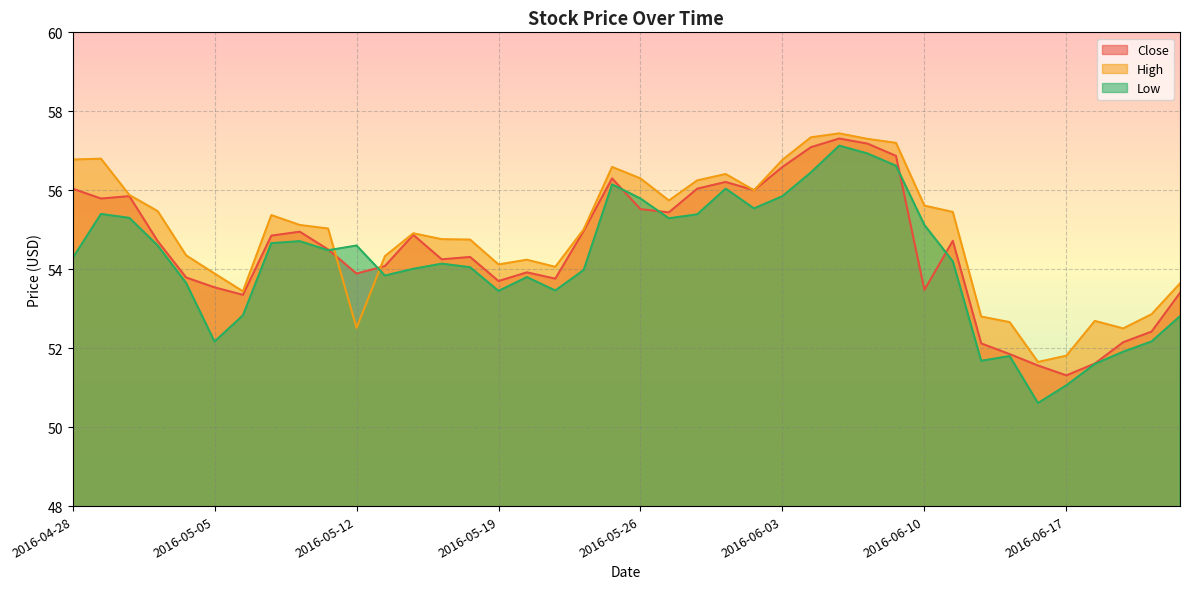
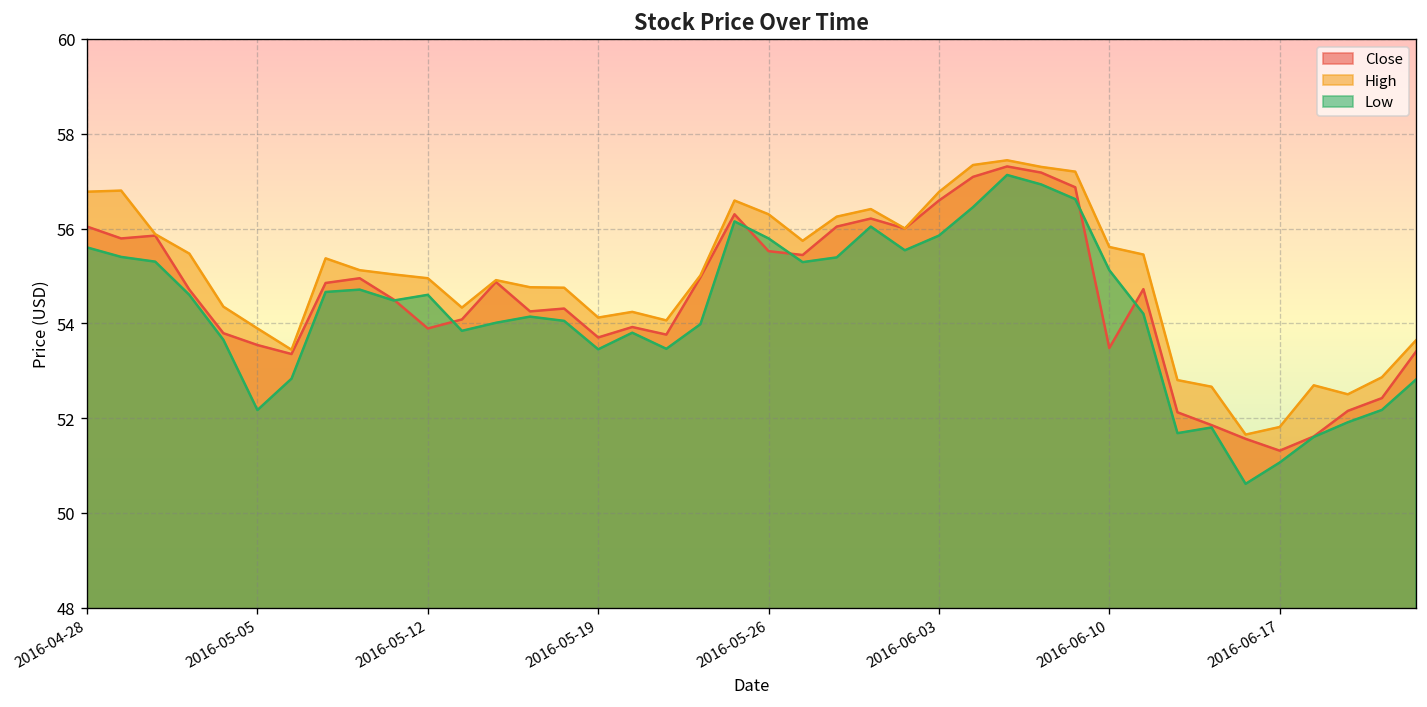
Low, 2016-04-28: 54.3 -> 55.6
High, 2016-05-12: 52.5 -> 55.0
